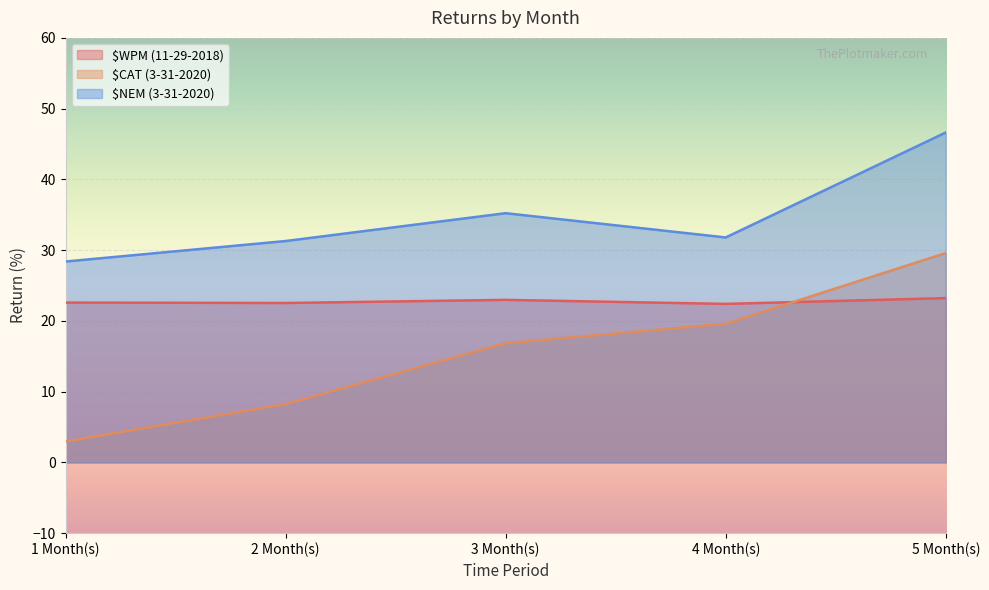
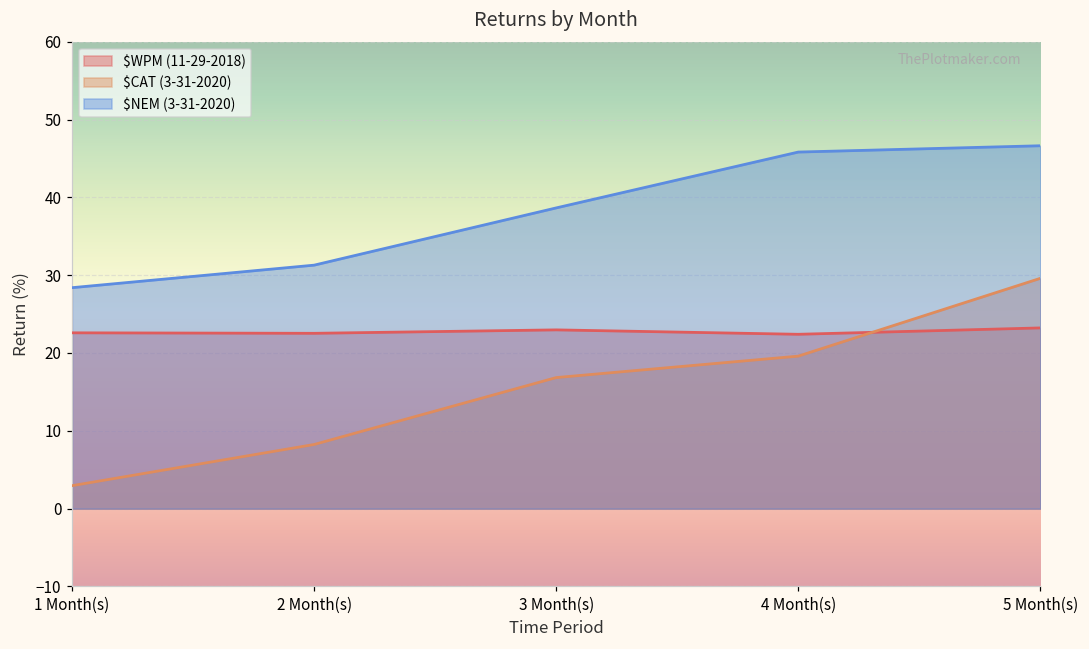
$NEM (3-31-2020), 3 Month(s): 35 -> 39
$NEM (3-31-2020), 4 Month(s): 32 -> 46
